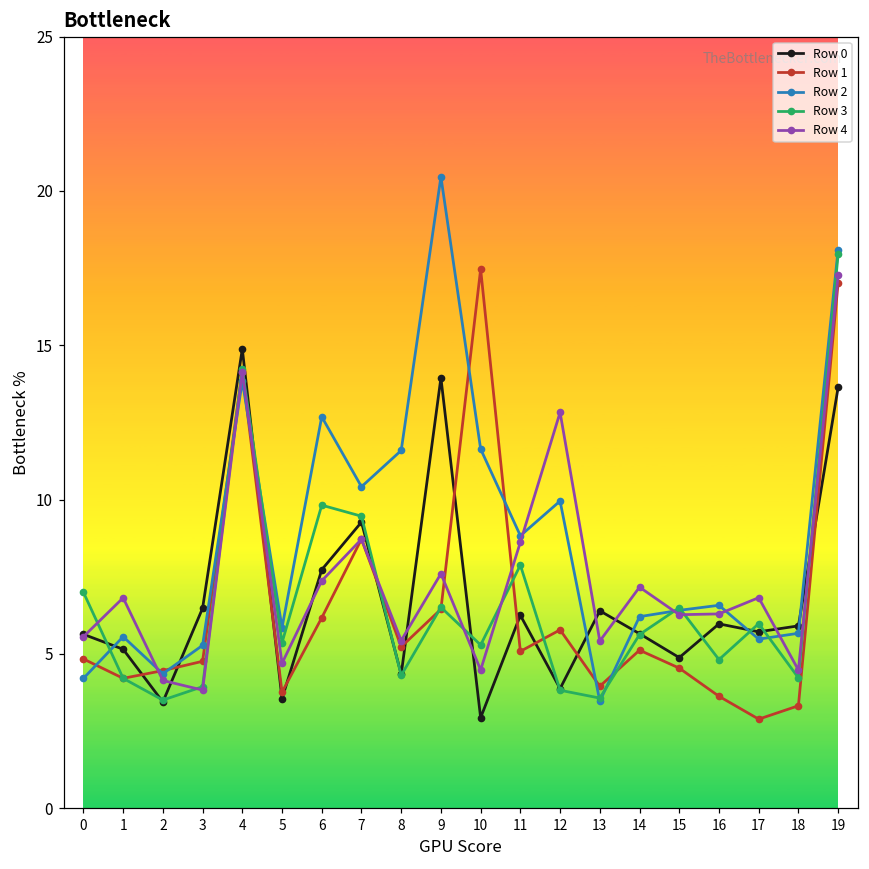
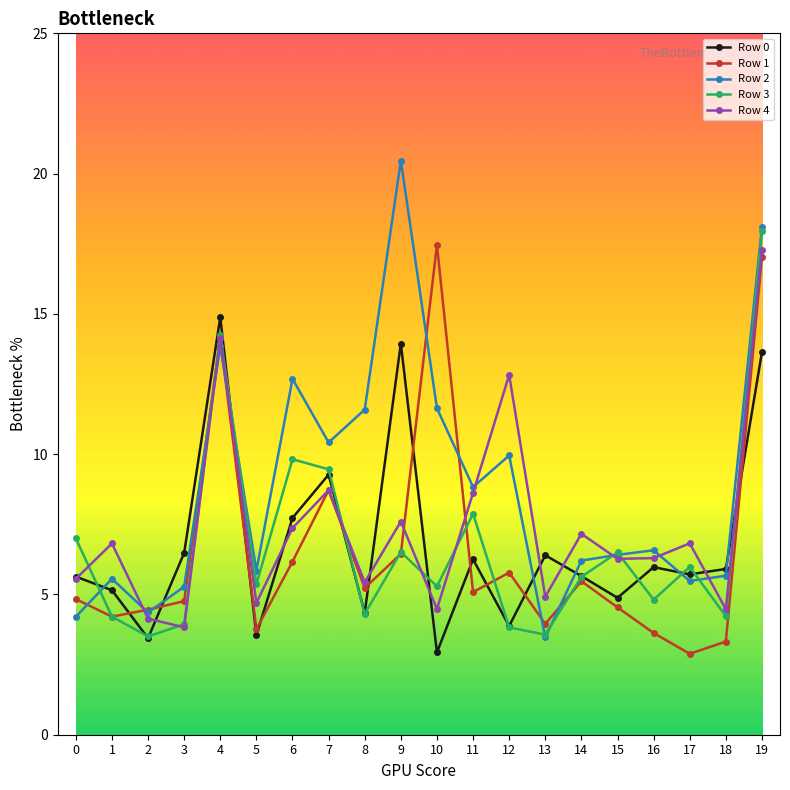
Row 4, 13: 5.4 -> 4.9
Row 1, 14: 5.1 -> 5.5
